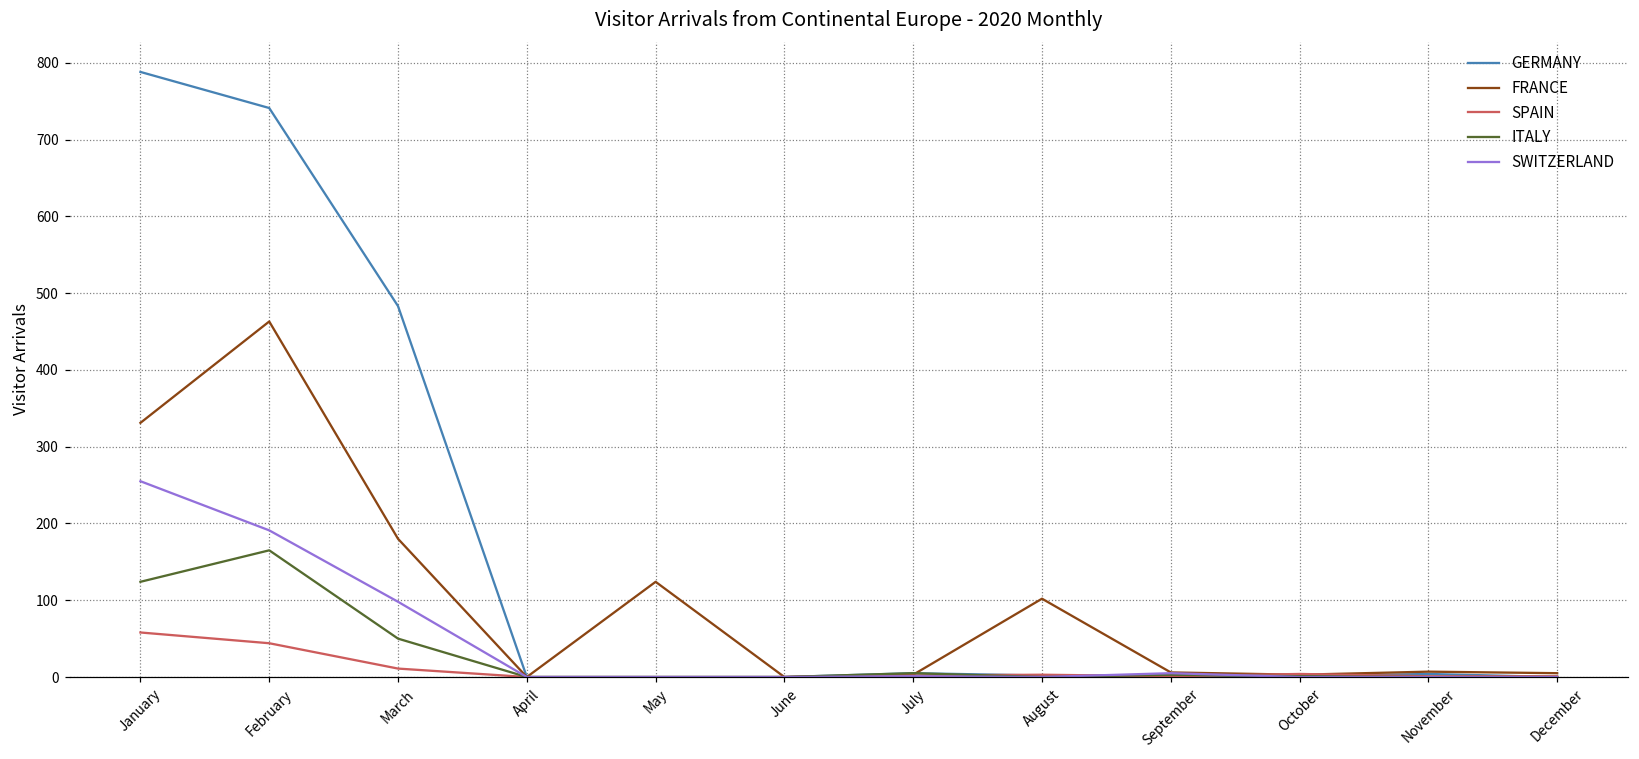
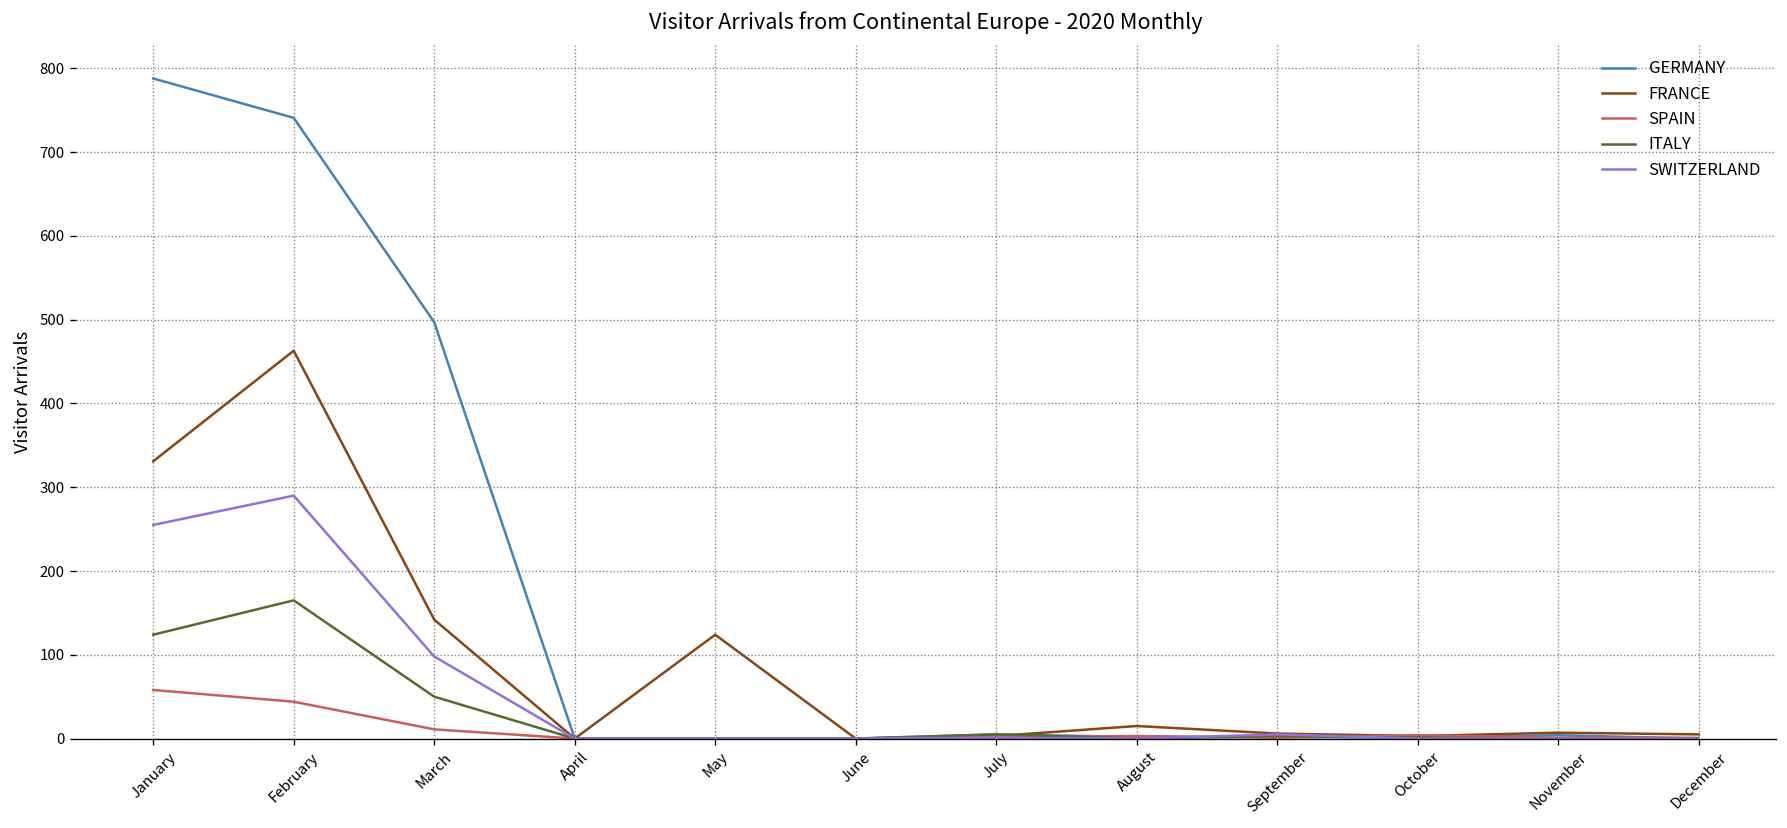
SWITZERLAND, February: 190 -> 290
GERMANY, March: 480 -> 500
FRANCE, March: 180 -> 140
FRANCE, August: 100 -> 20
